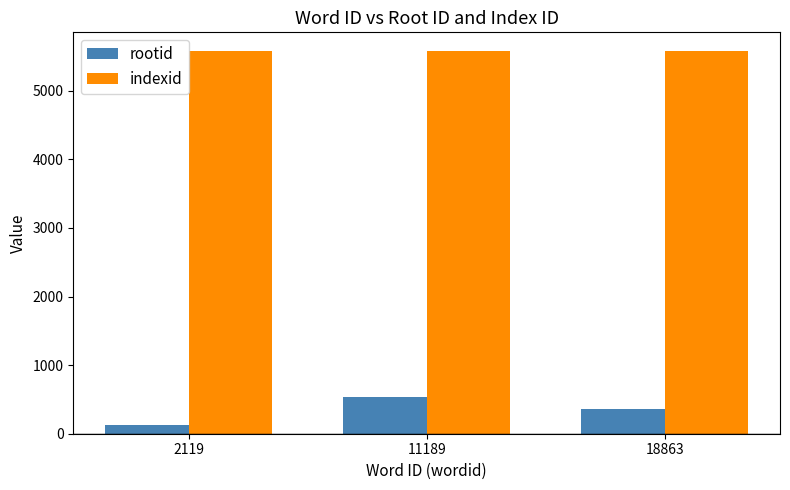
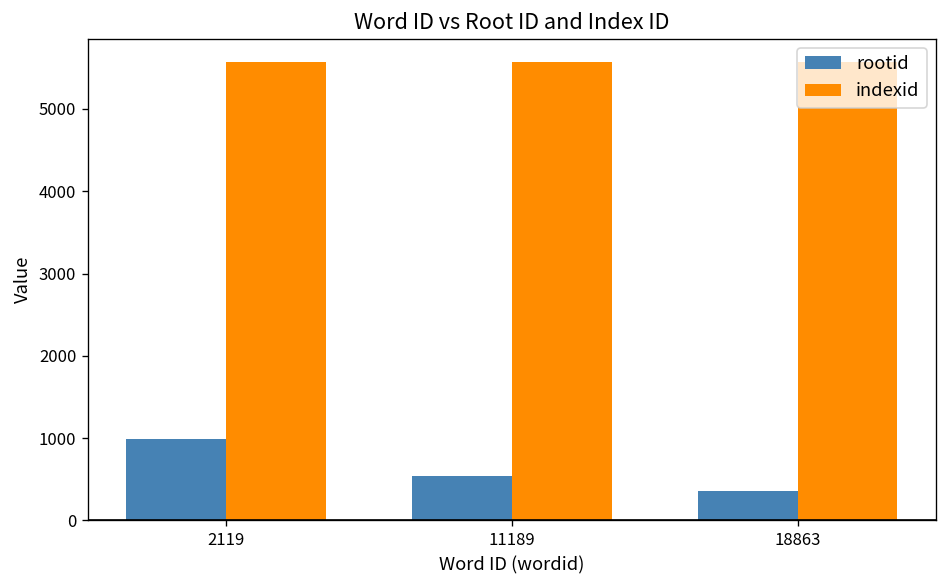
rootid, 2119: 100 -> 1000
